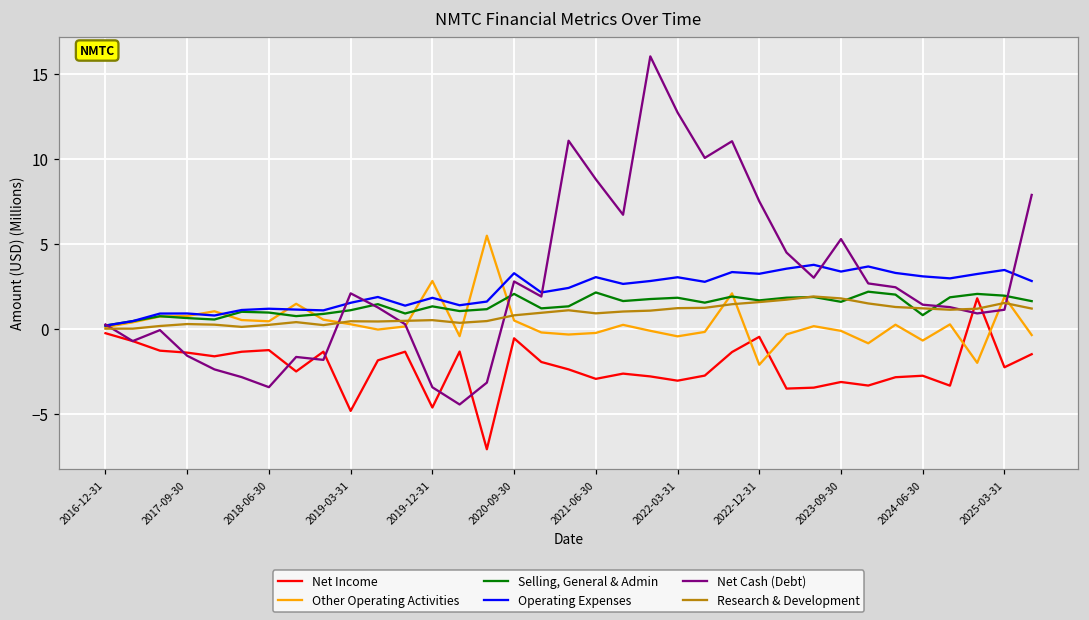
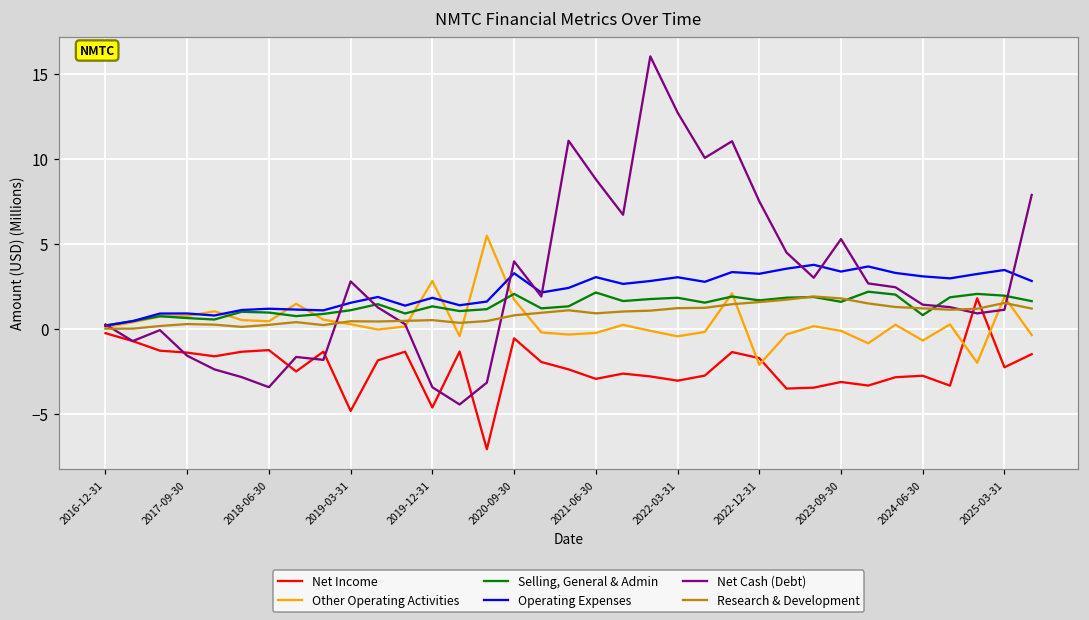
Net Cash (Debt), 2019-03-31: 2.1 -> 2.8
Other Operating Activities, 2020-09-30: 0.5 -> 1.7
Net Cash (Debt), 2020-09-30: 2.8 -> 4.0
Net Income, 2022-12-31: -0.5 -> -1.7
